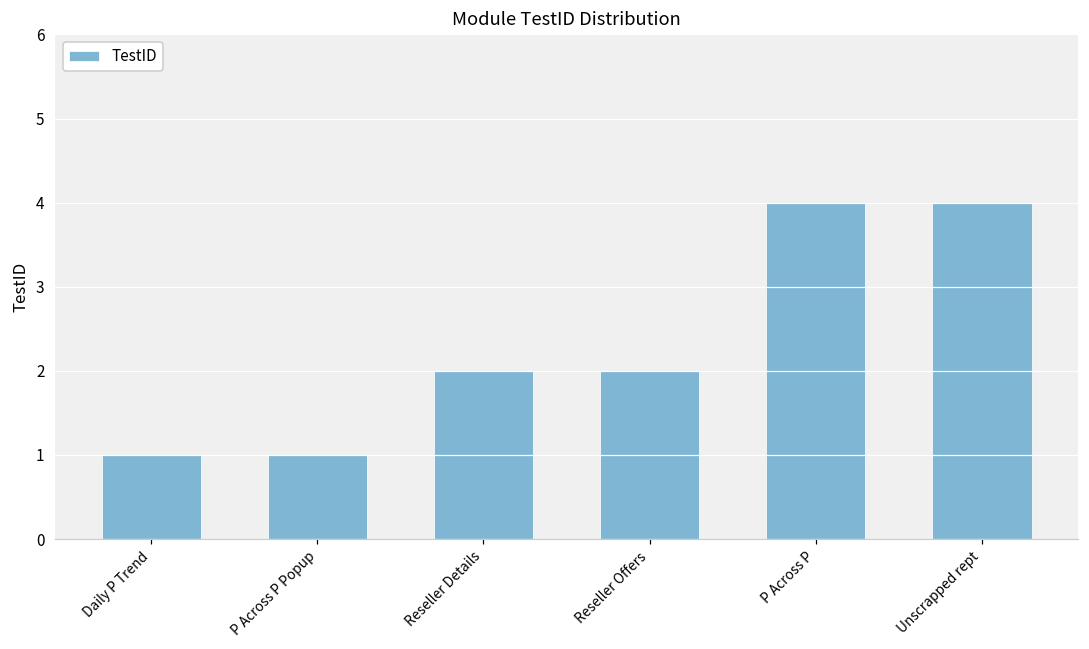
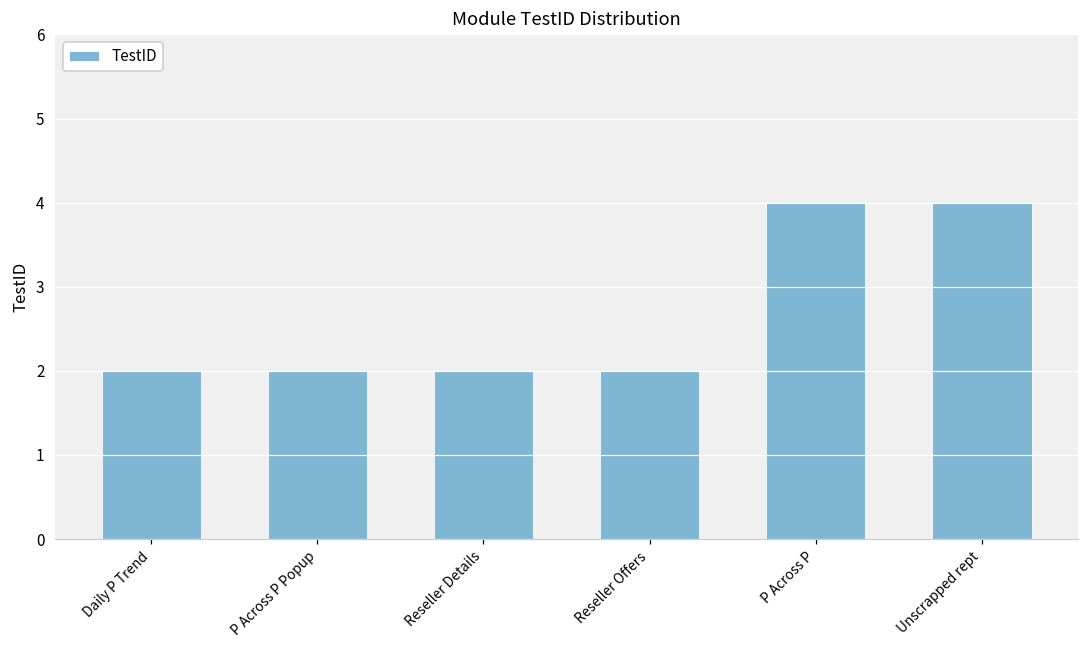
Daily P Trend: 1 -> 2
P Across P Popup: 1 -> 2
